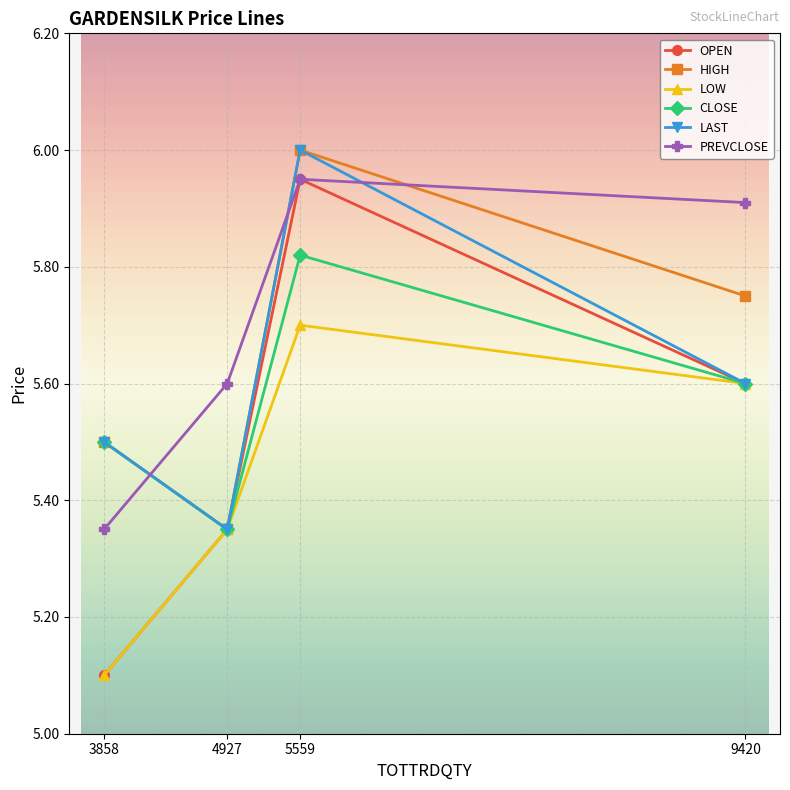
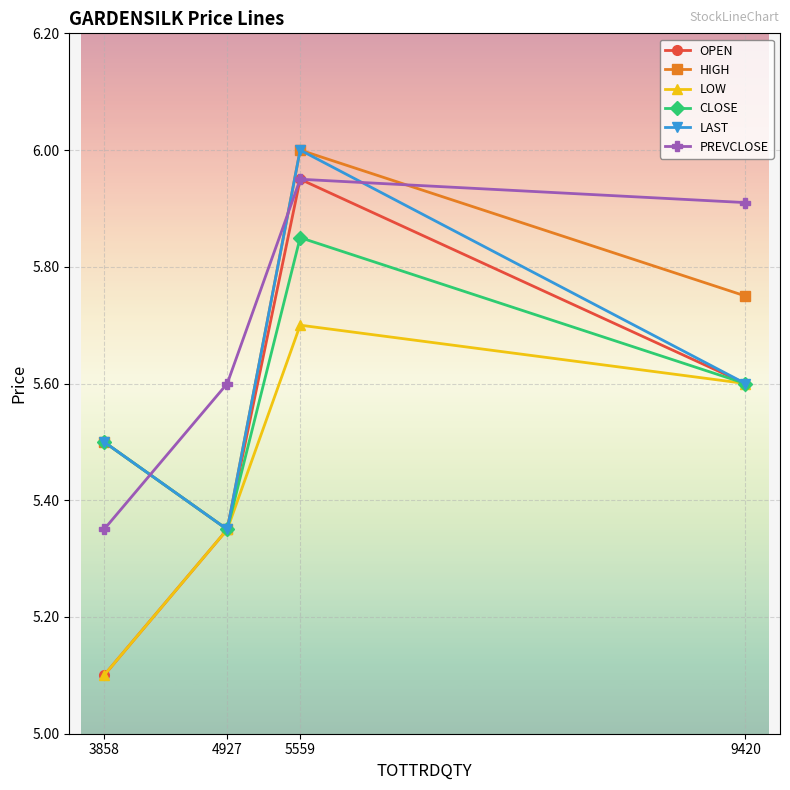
CLOSE, 5559: 5.82 -> 5.85
